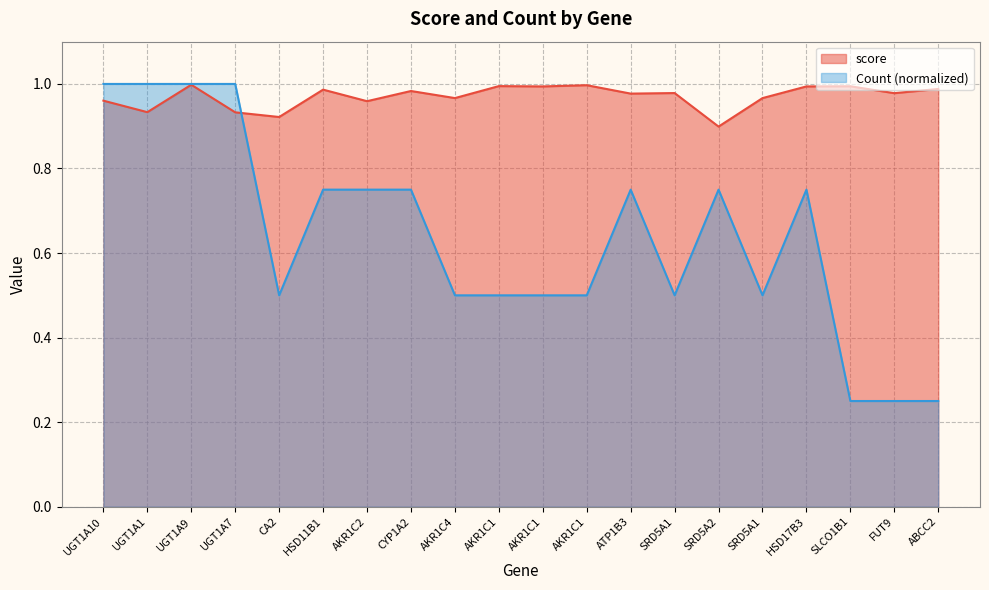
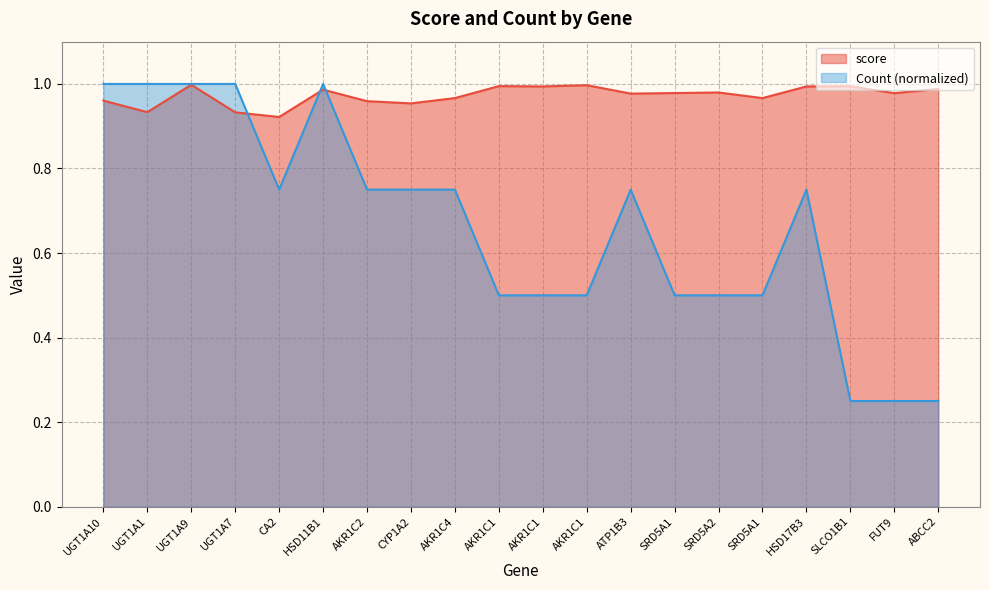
Count (normalized), CA2: 0.50 -> 0.75
Count (normalized), HSD11B1: 0.75 -> 1.00
score, CYP1A2: 0.98 -> 0.95
Count (normalized), AKR1C4: 0.50 -> 0.75
score, SRD5A2: 0.90 -> 0.98
Count (normalized), SRD5A2: 0.75 -> 0.50
